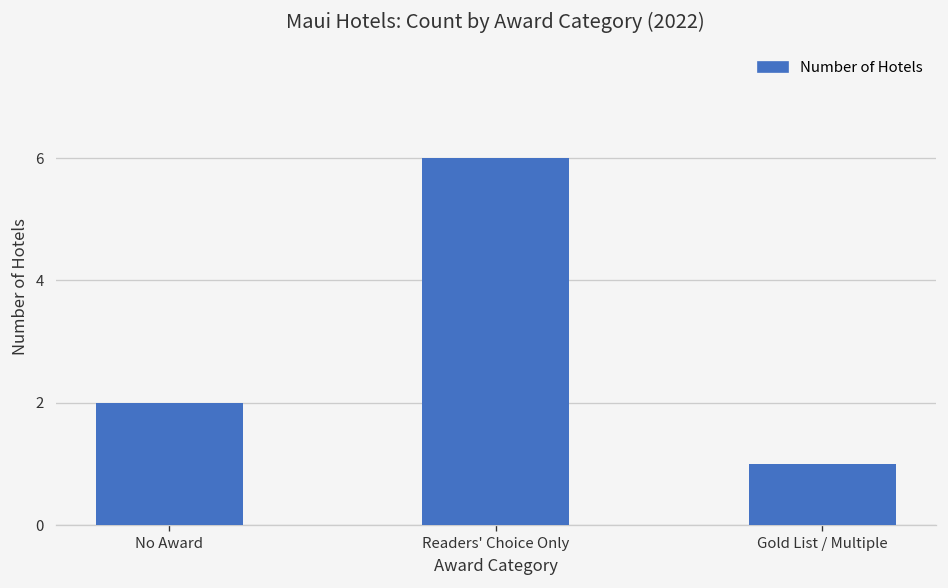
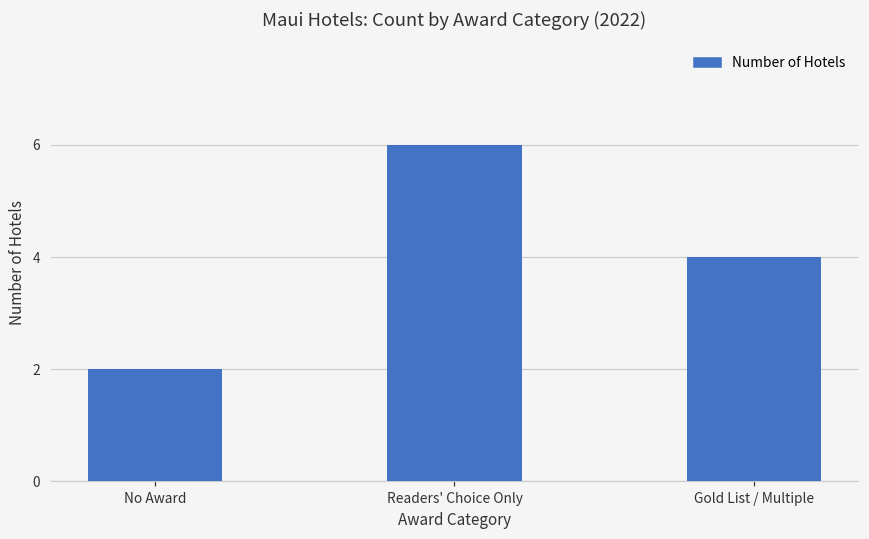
Gold List / Multiple: 1 -> 4
